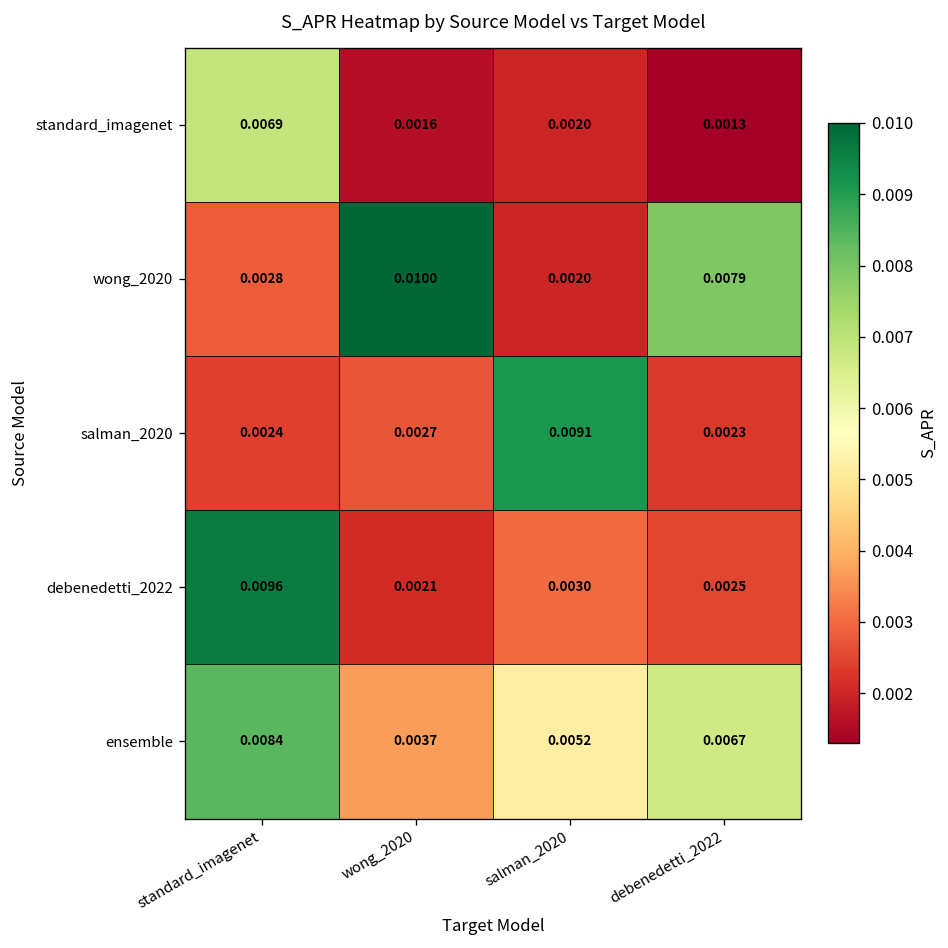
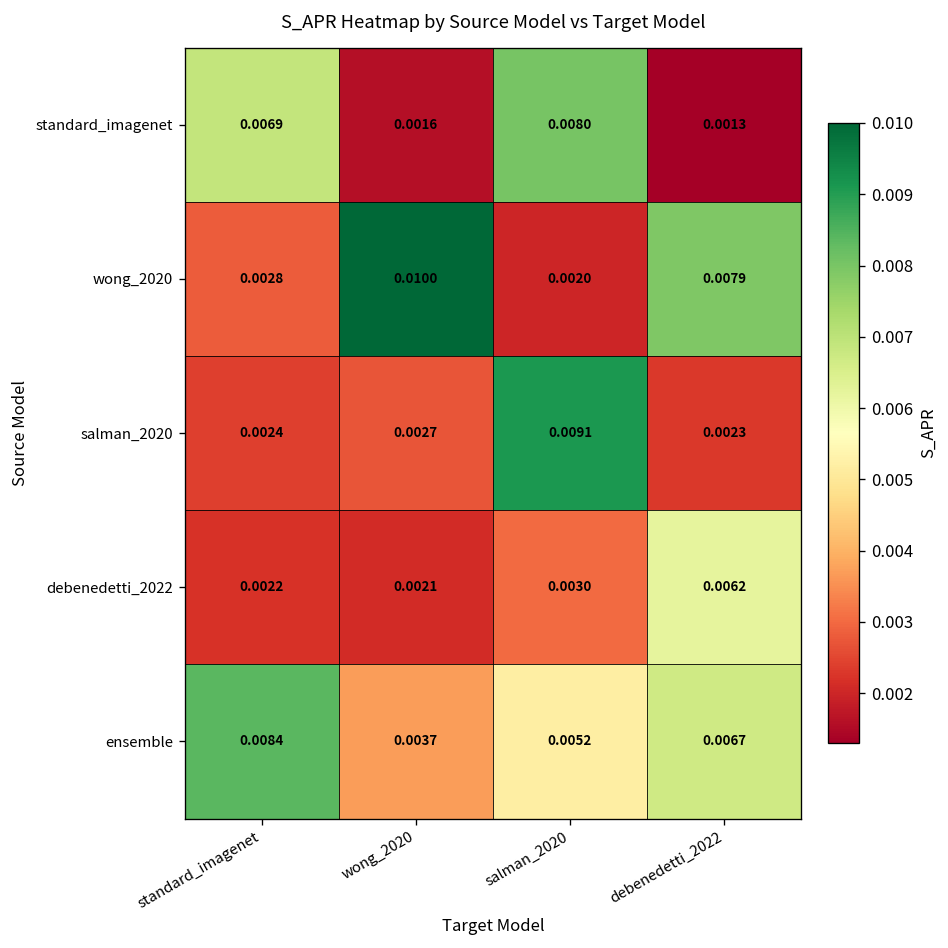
standard_imagenet, salman_2020: 0.0020 -> 0.0080
debenedetti_2022, standard_imagenet: 0.0096 -> 0.0022
debenedetti_2022, debenedetti_2022: 0.0025 -> 0.0062
